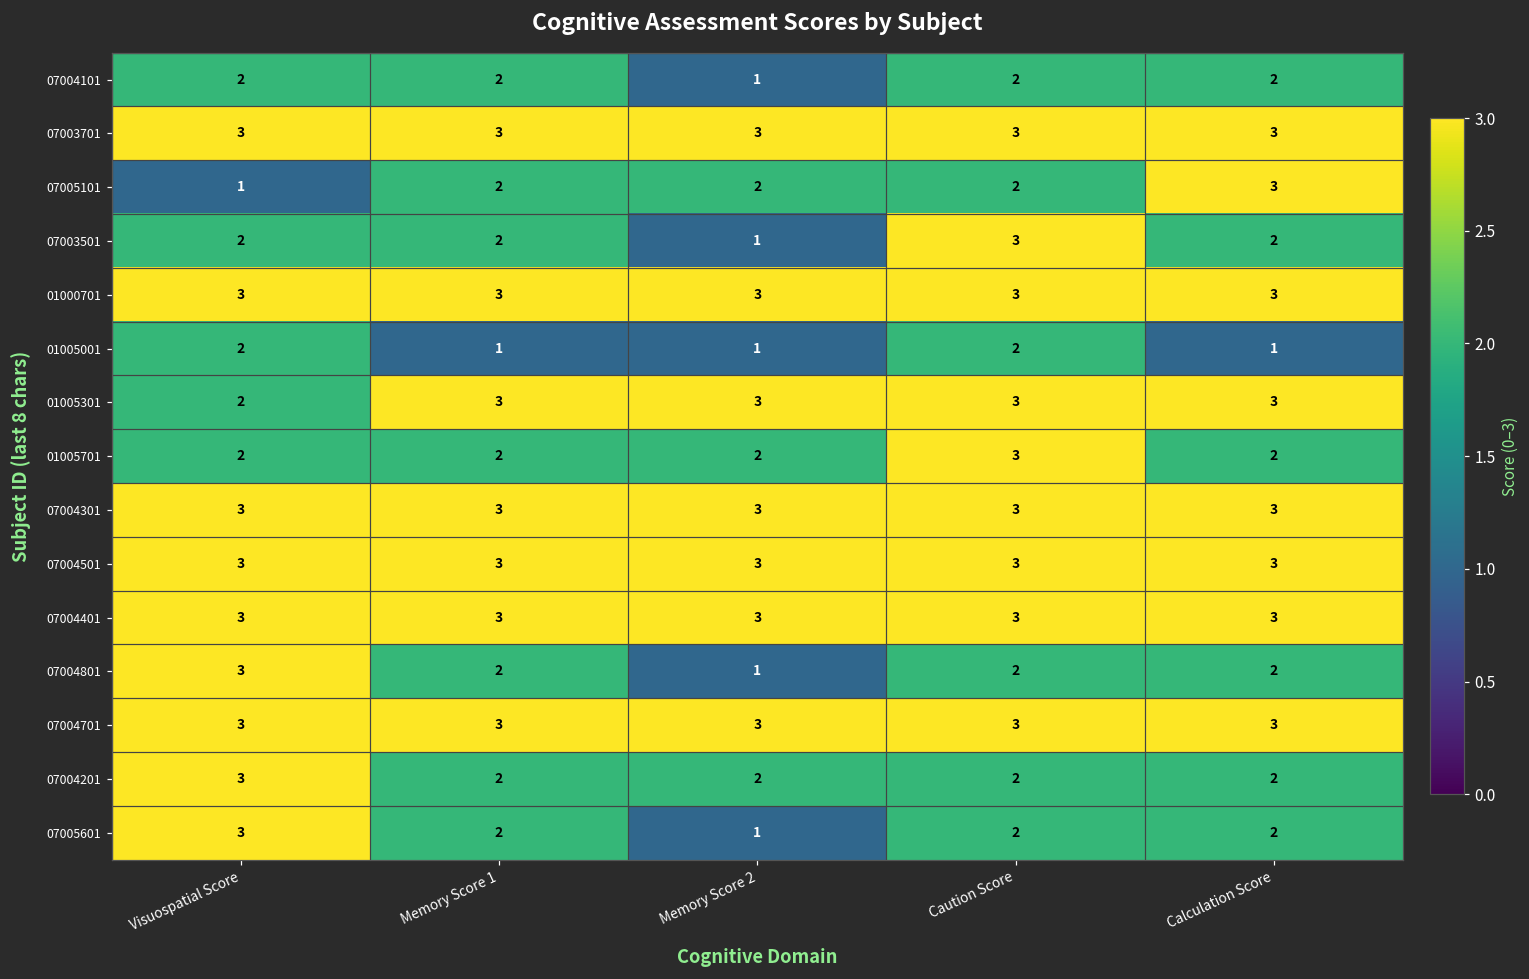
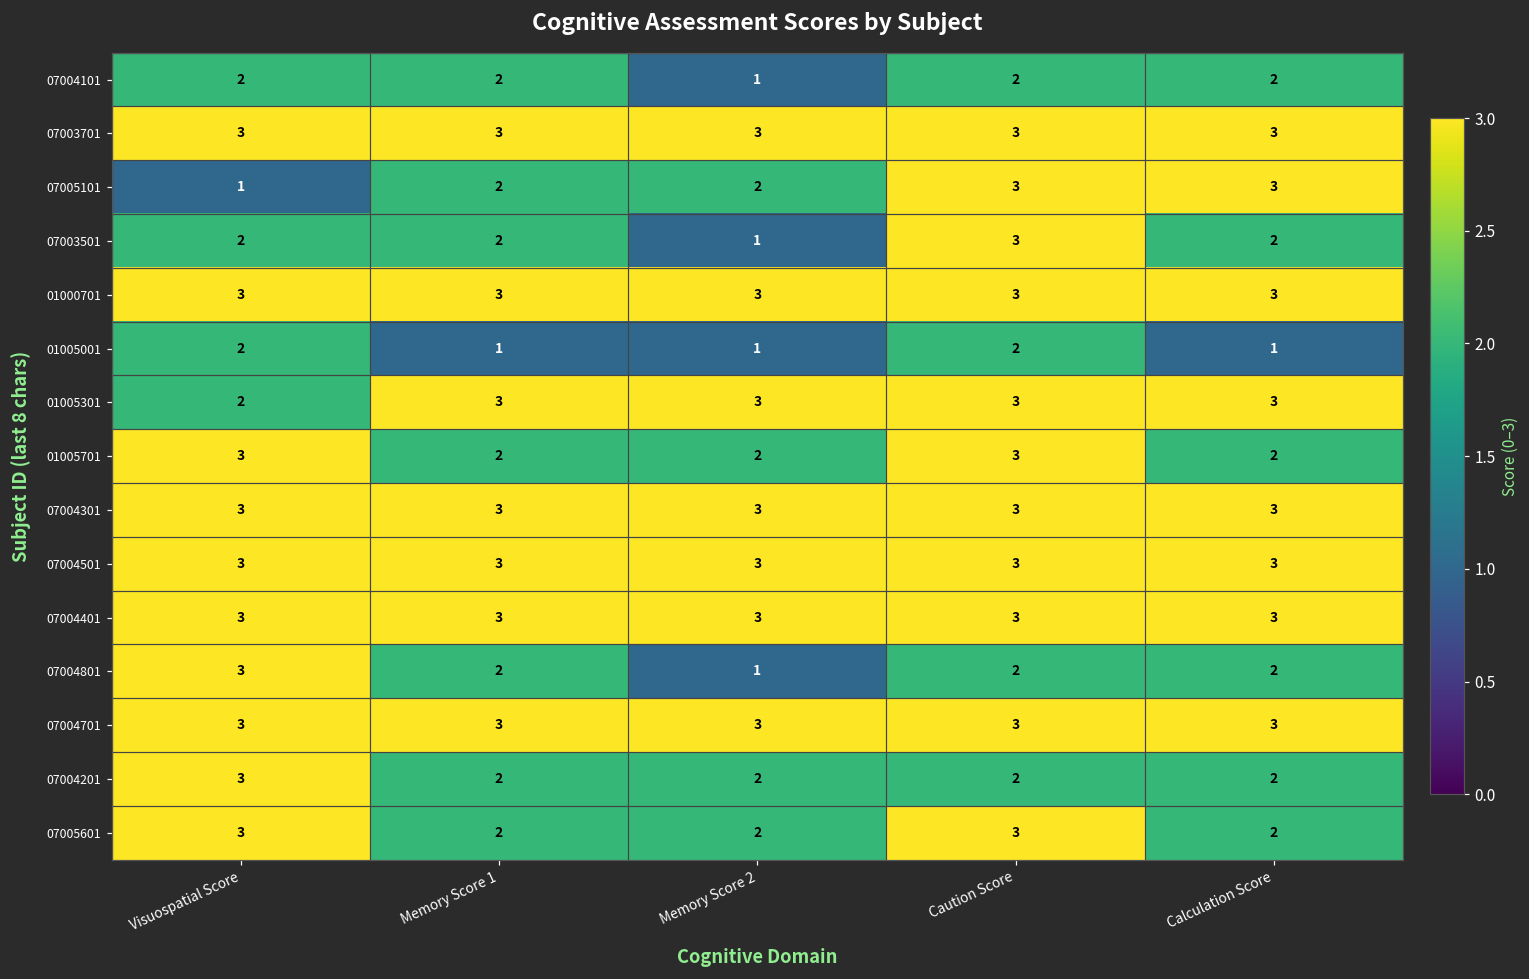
07005101, Caution Score: 2 -> 3
01005701, Visuospatial Score: 2 -> 3
07005601, Memory Score 2: 1 -> 2
07005601, Caution Score: 2 -> 3
